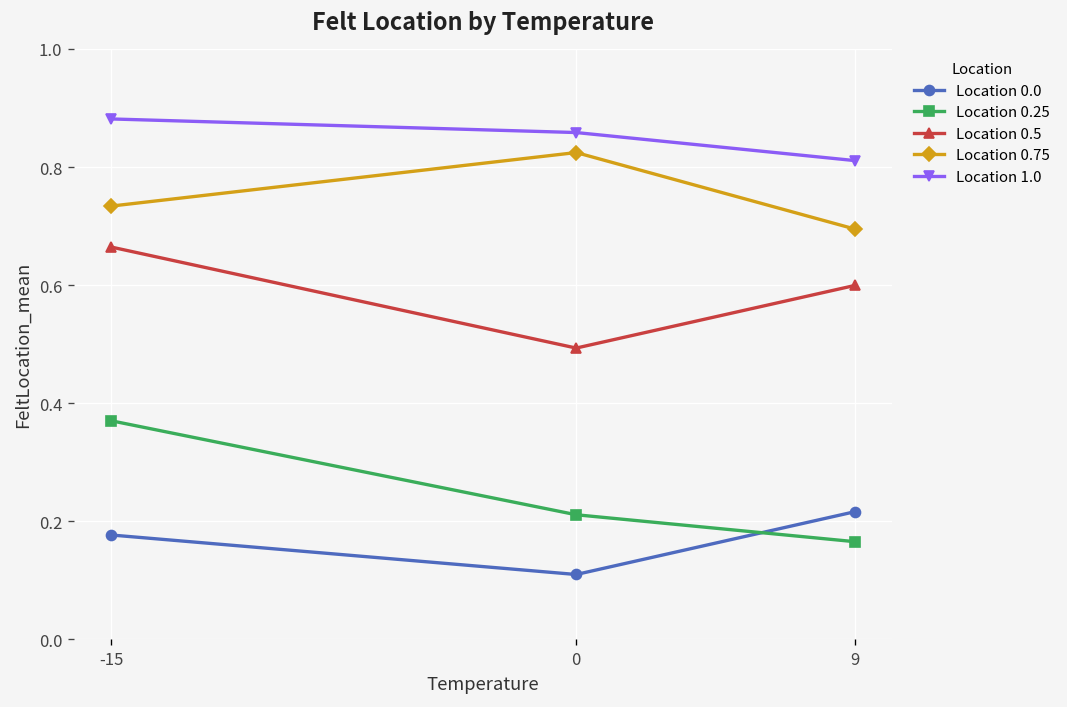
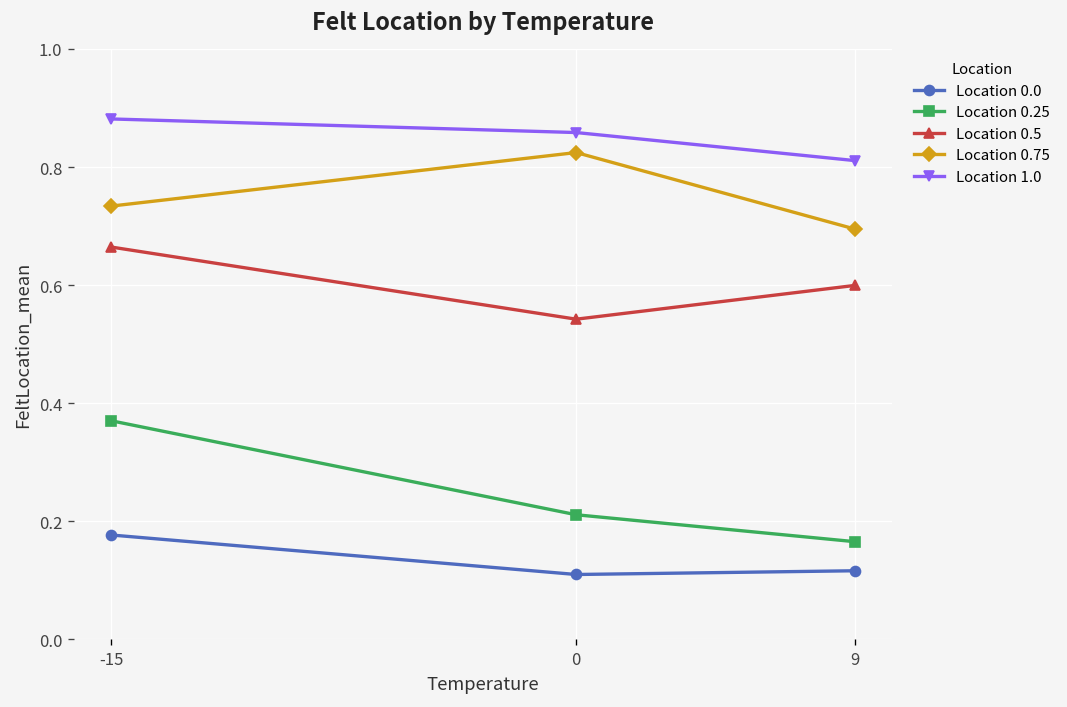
Location 0.5, 0: 0.49 -> 0.54
Location 0.0, 9: 0.22 -> 0.12
